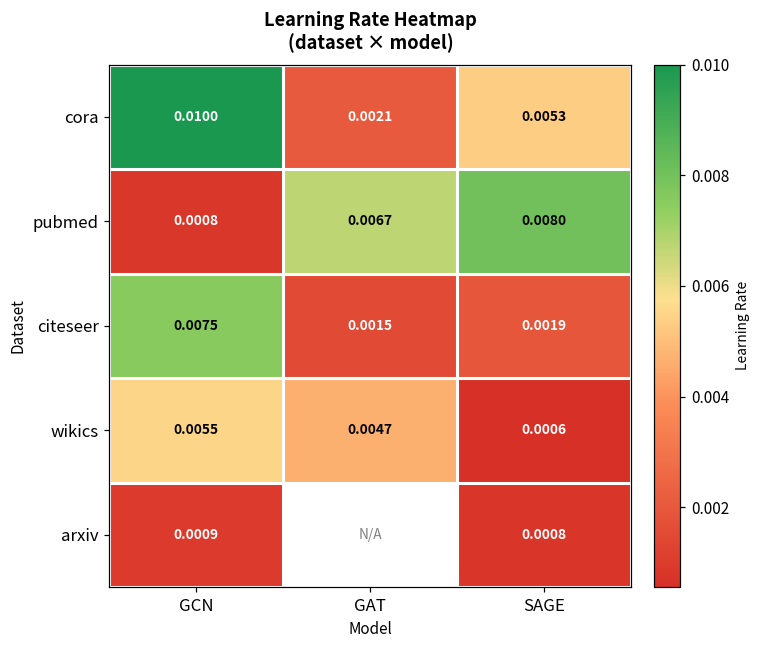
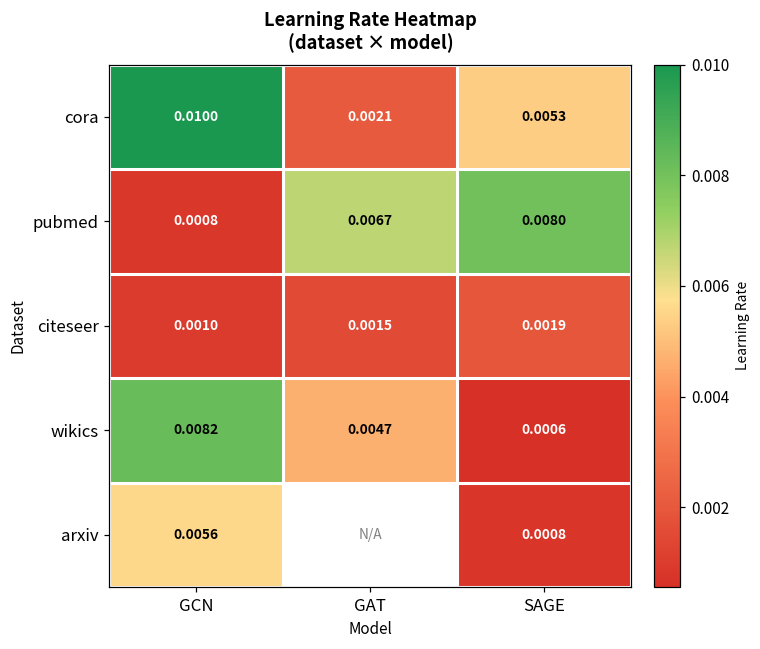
citeseer, GCN: 0.0075 -> 0.0010
wikics, GCN: 0.0055 -> 0.0082
arxiv, GCN: 0.0009 -> 0.0056
